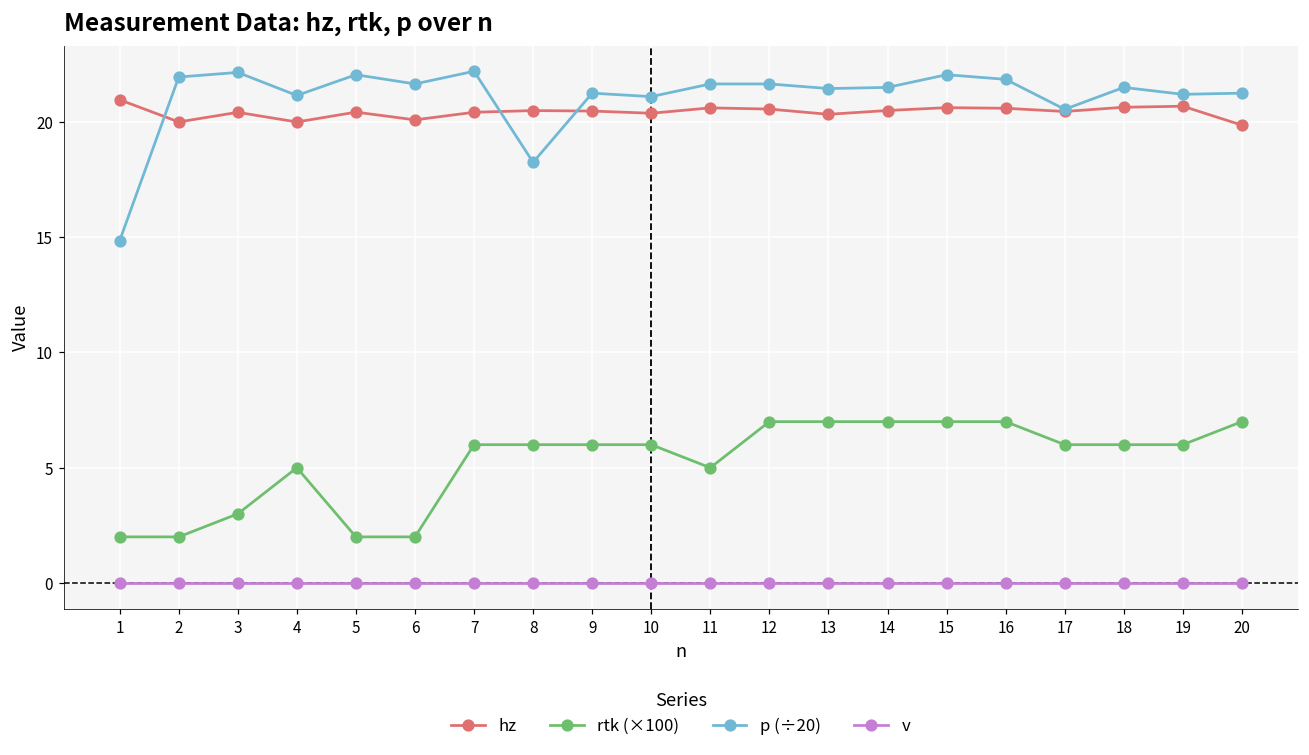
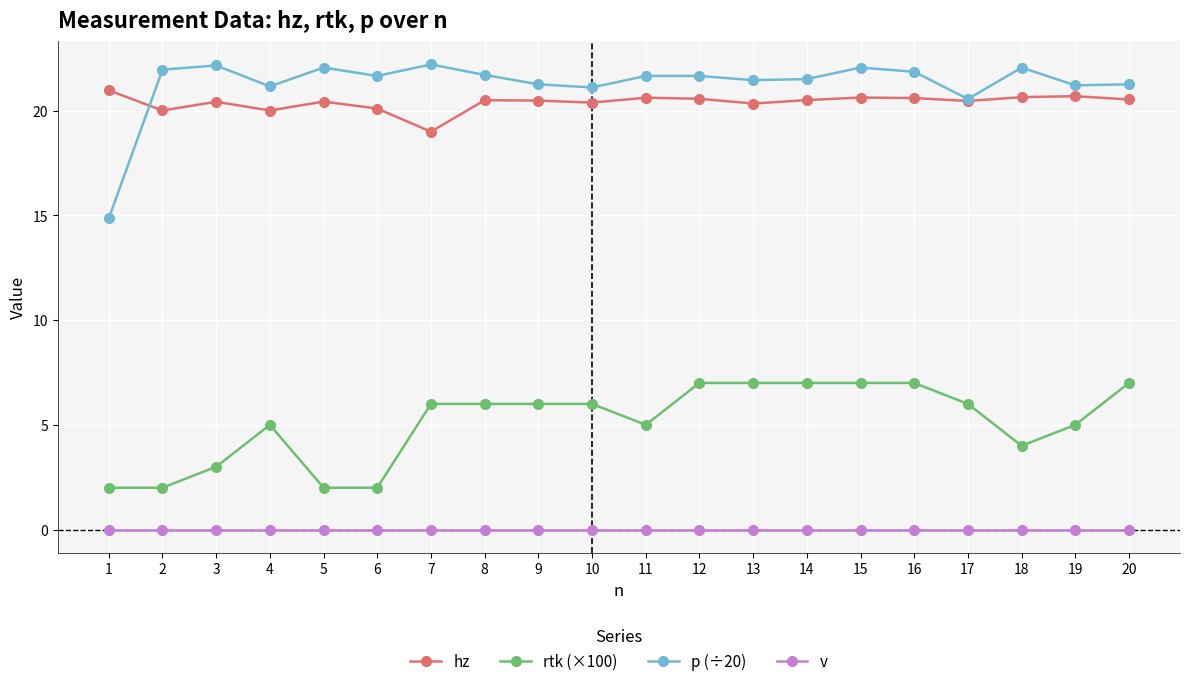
hz, 7: 20.4 -> 19.0
p (÷20), 8: 18.3 -> 21.7
rtk (×100), 18: 6.0 -> 4.0
p (÷20), 18: 21.5 -> 22.1
rtk (×100), 19: 6.0 -> 5.0
hz, 20: 19.9 -> 20.5
